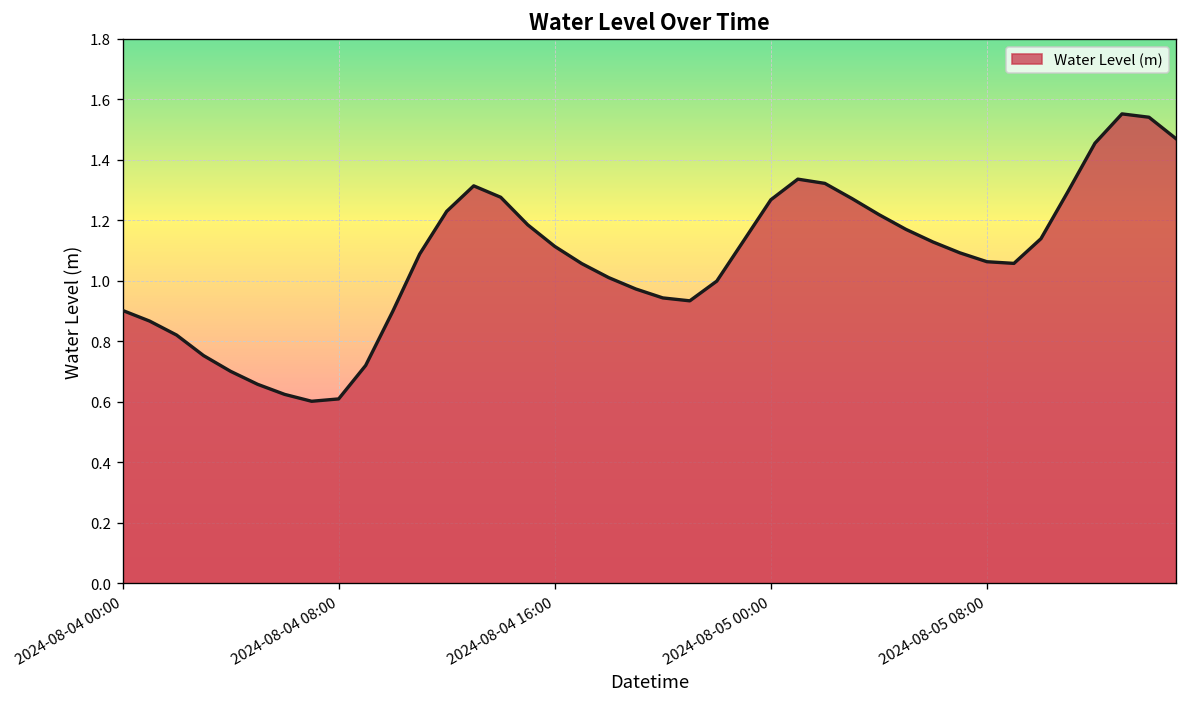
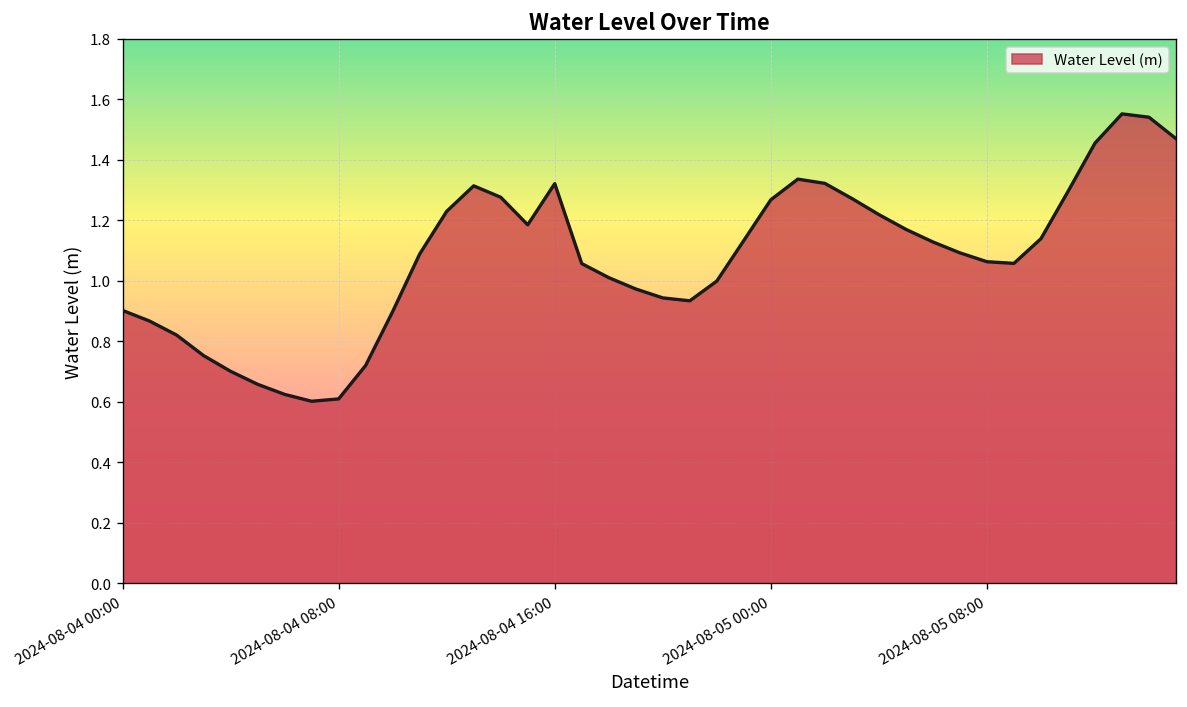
2024-08-04 16:00: 1.11 -> 1.32
